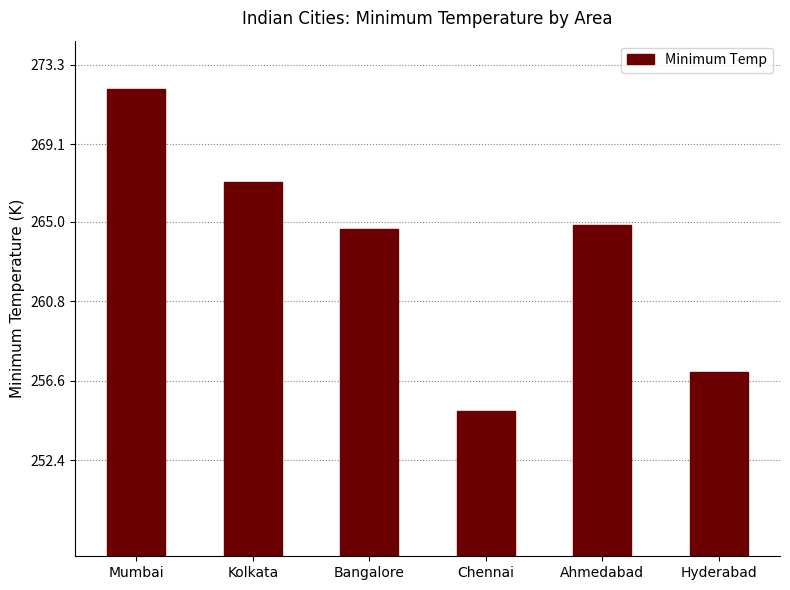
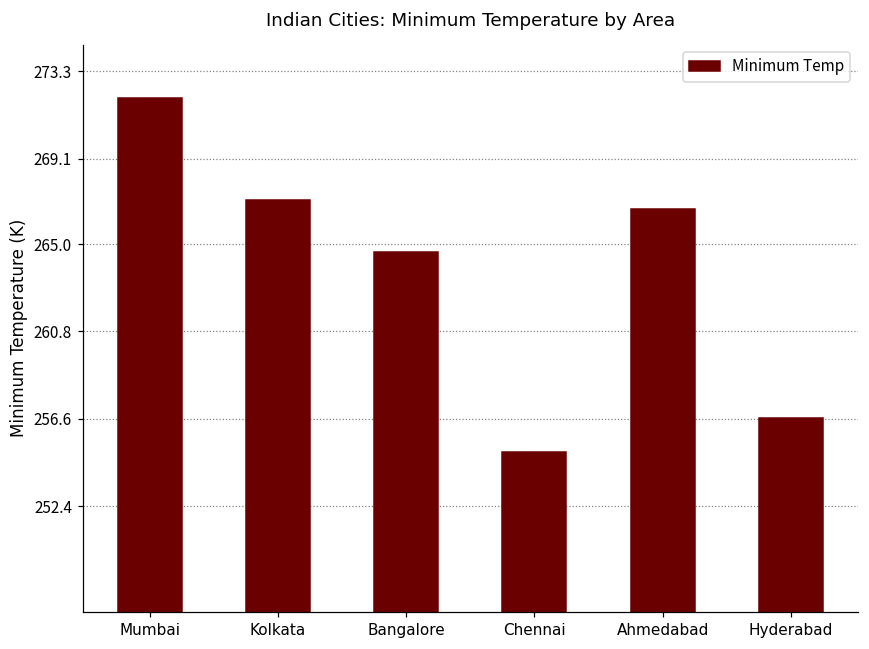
Ahmedabad: 264.8 -> 266.7
Hyderabad: 257.1 -> 256.6
